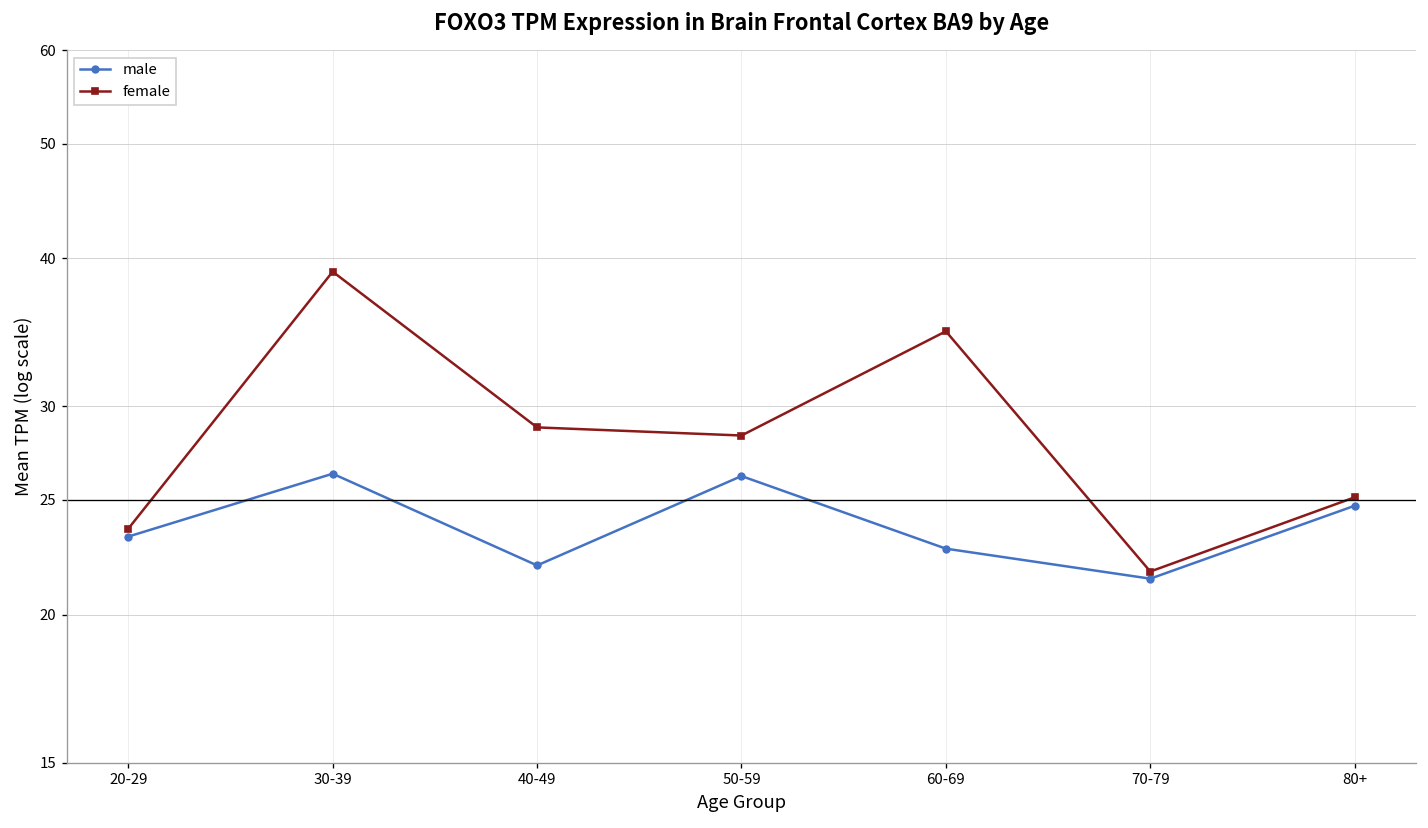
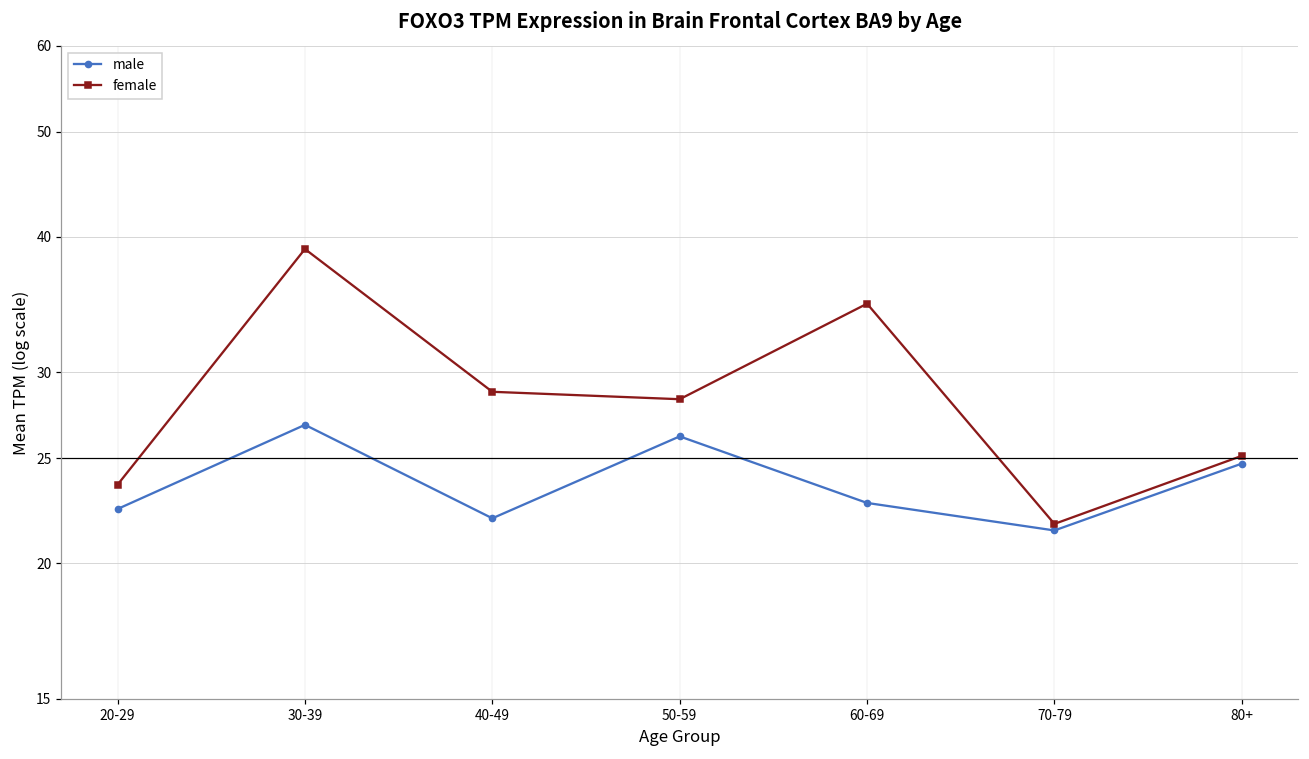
male, 20-29: 23.3 -> 22.5
male, 30-39: 26.3 -> 26.8
